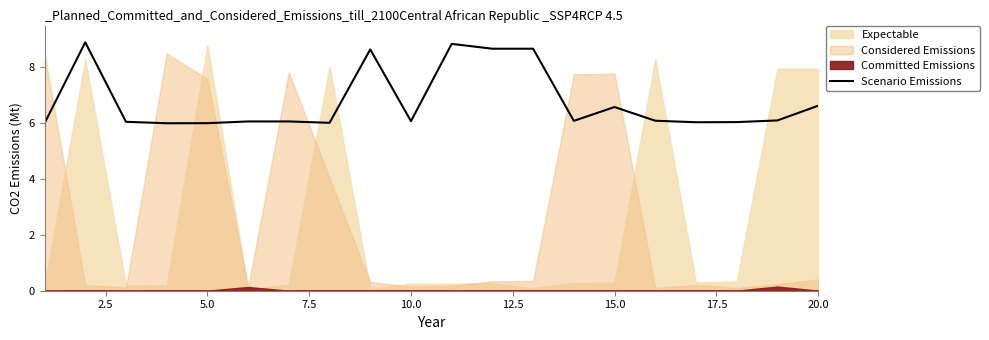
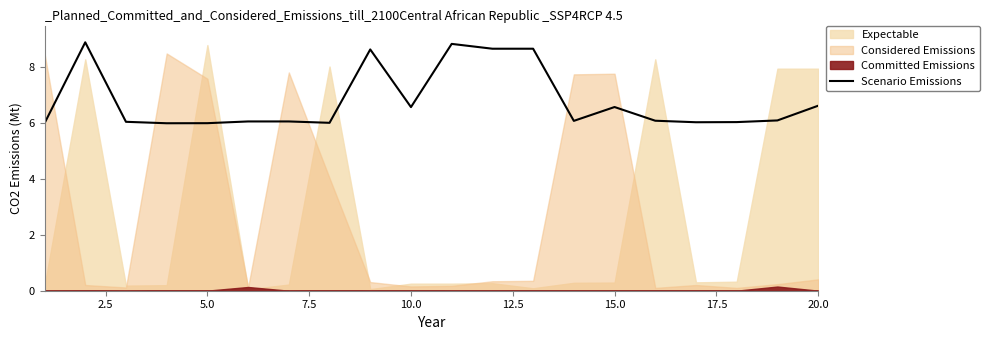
Scenario Emissions, 10.0: 6.1 -> 6.6
